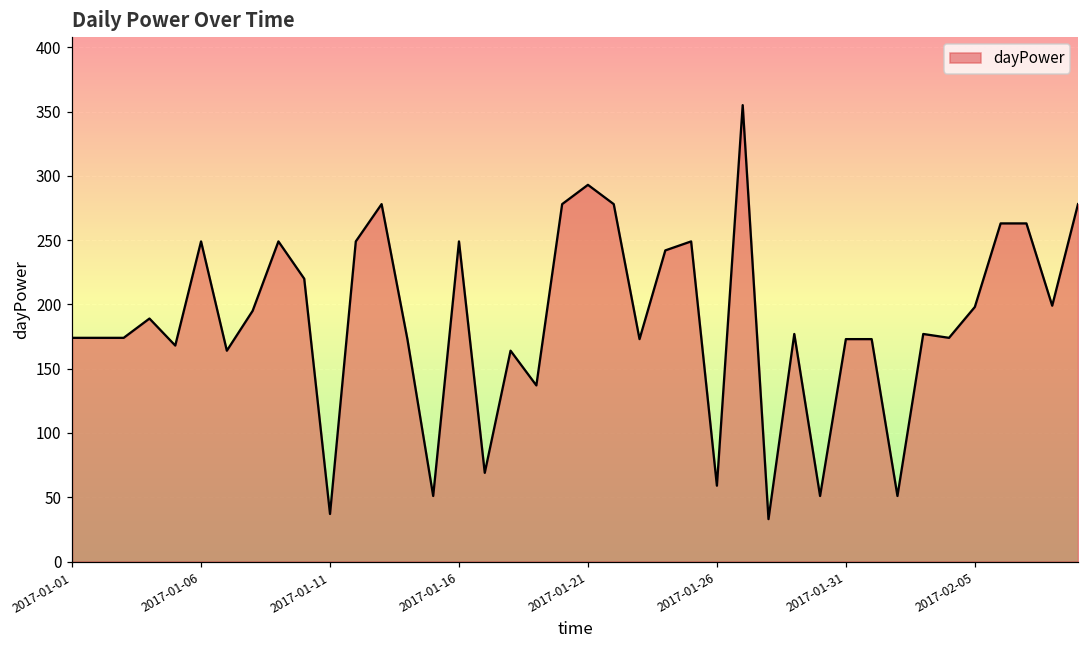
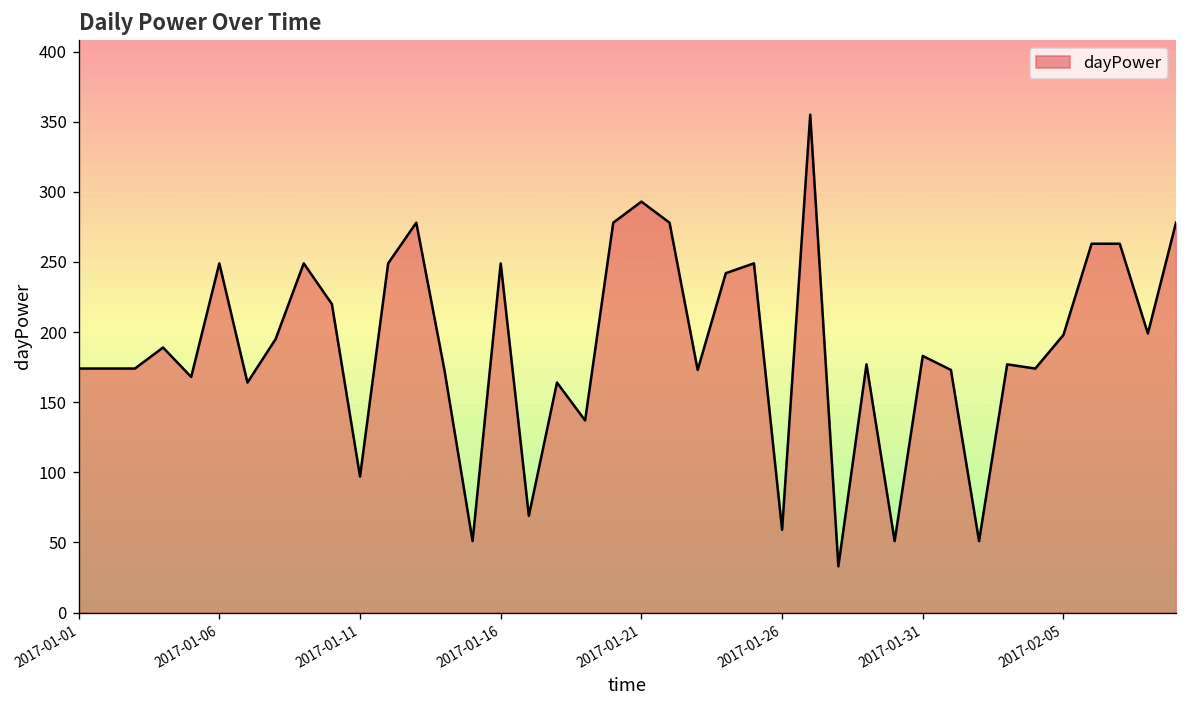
2017-01-11: 37 -> 97
2017-01-31: 173 -> 183
